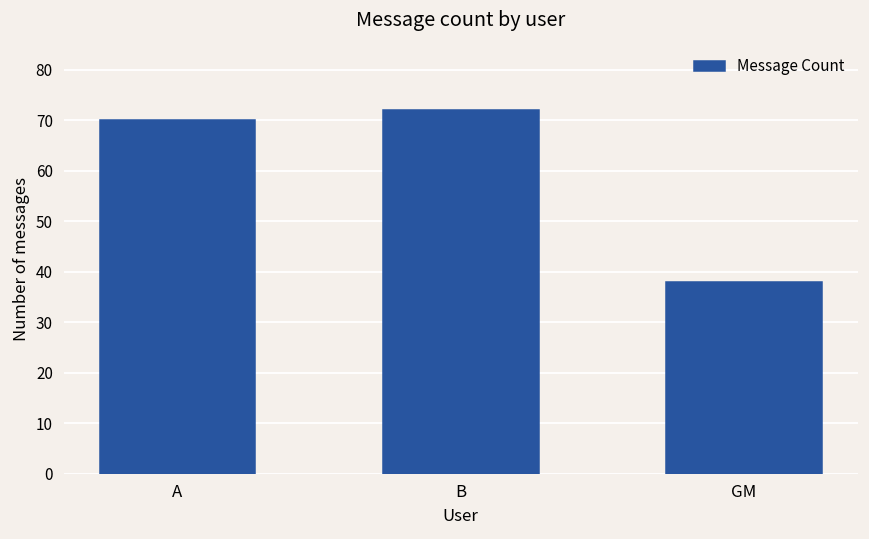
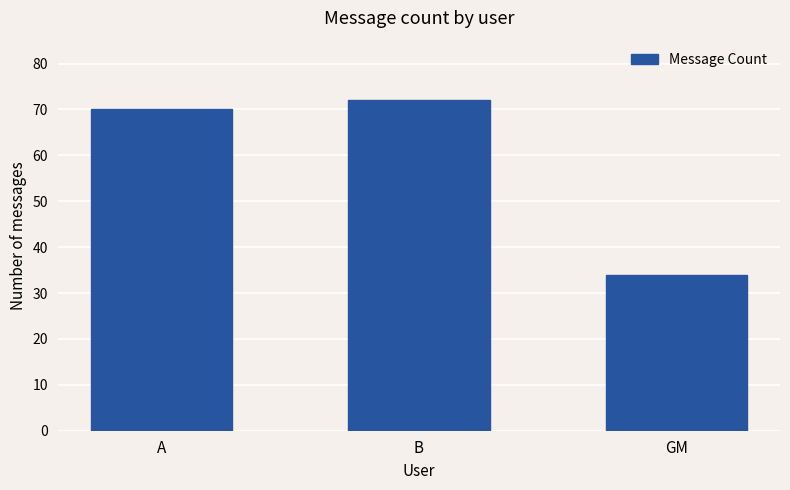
GM: 38 -> 34
